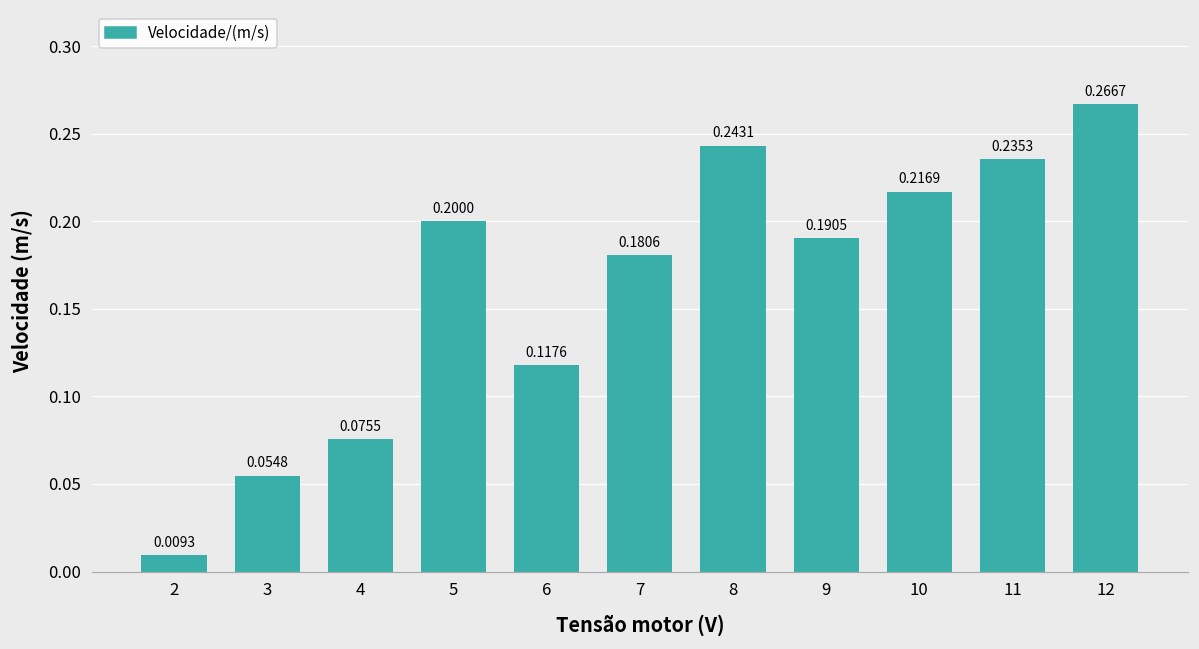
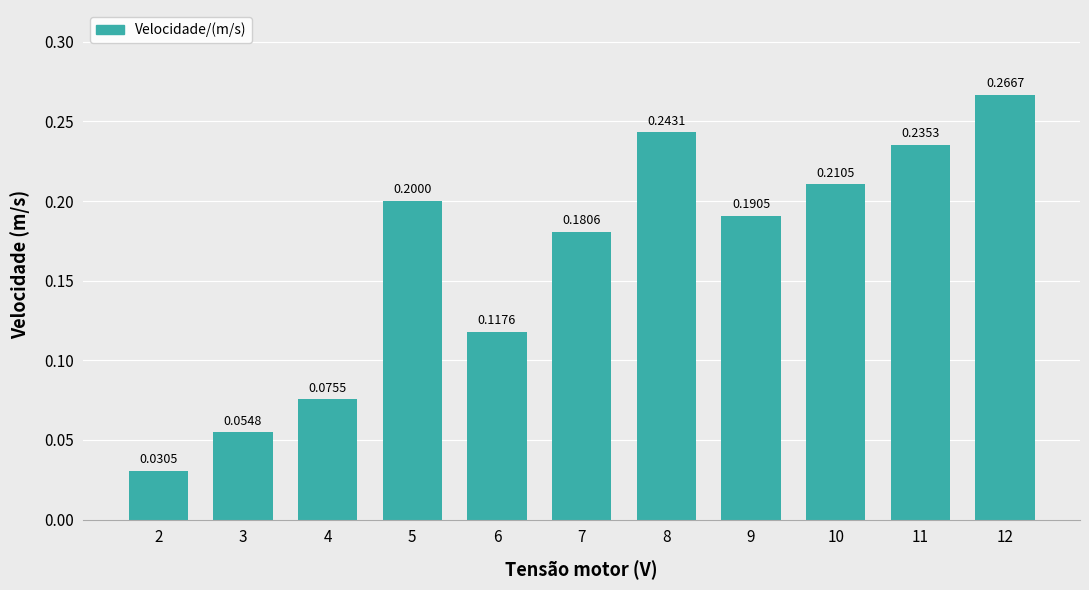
2: 0.0093 -> 0.0305
10: 0.2169 -> 0.2105
